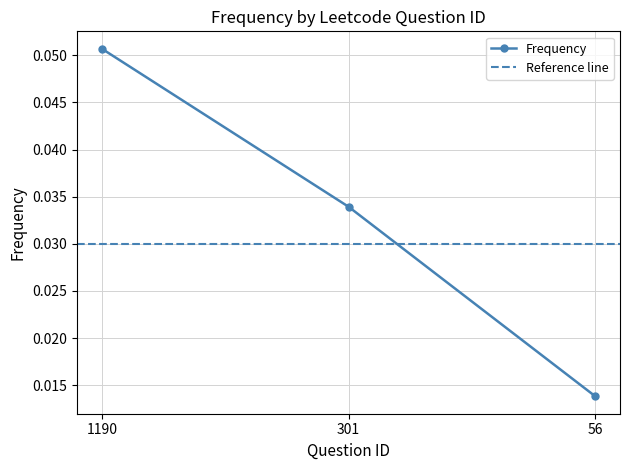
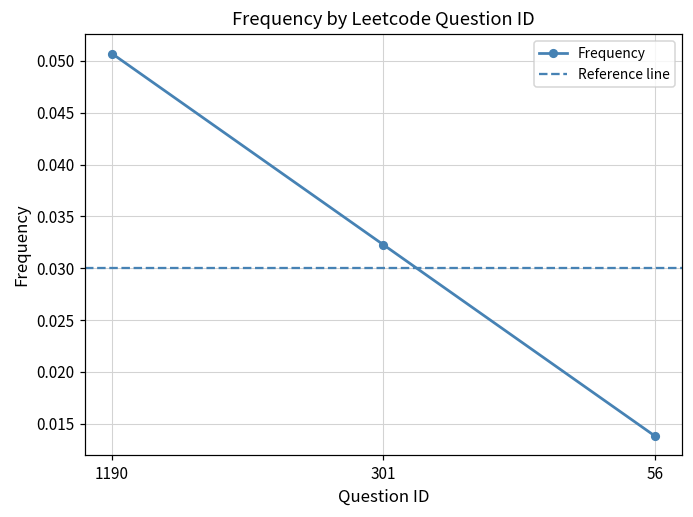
301: 0.034 -> 0.032
